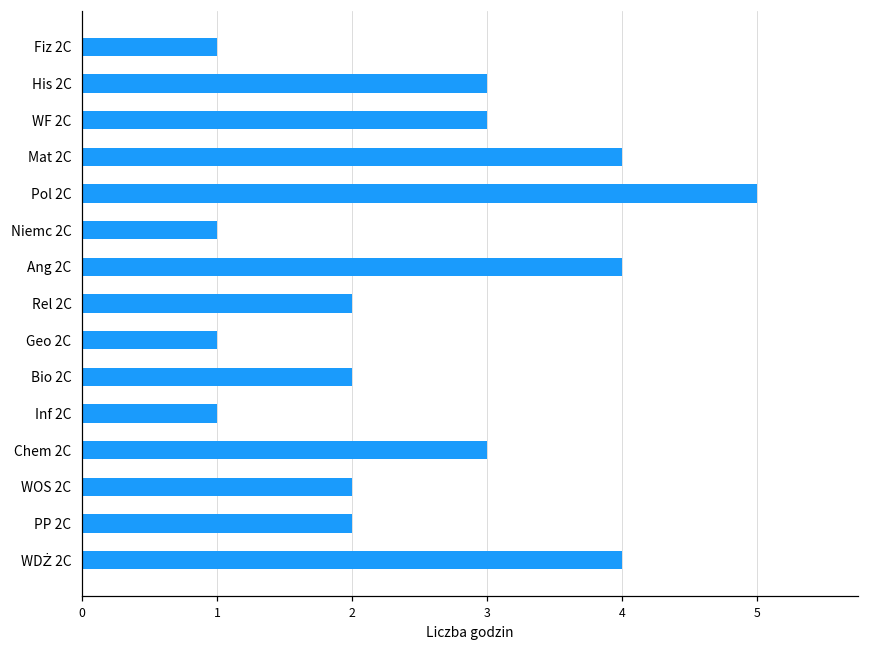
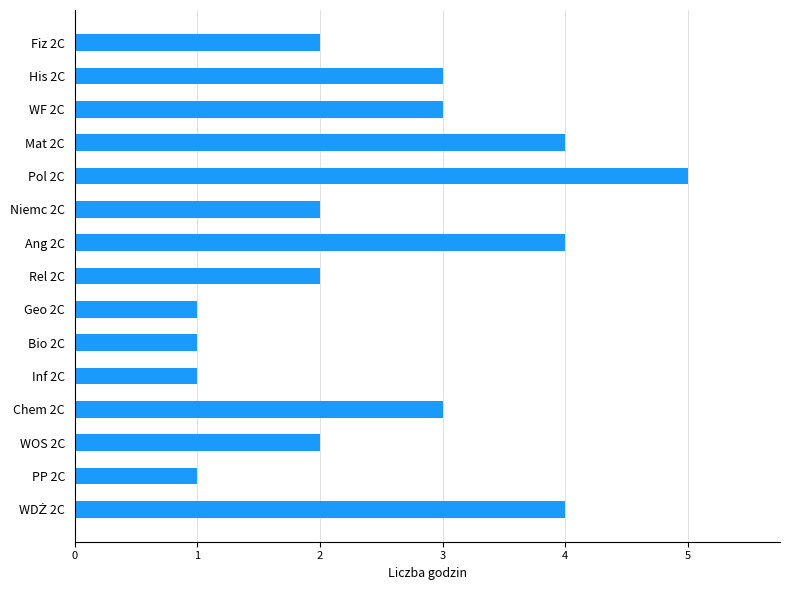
Fiz 2C: 1 -> 2
Niemc 2C: 1 -> 2
Bio 2C: 2 -> 1
PP 2C: 2 -> 1
